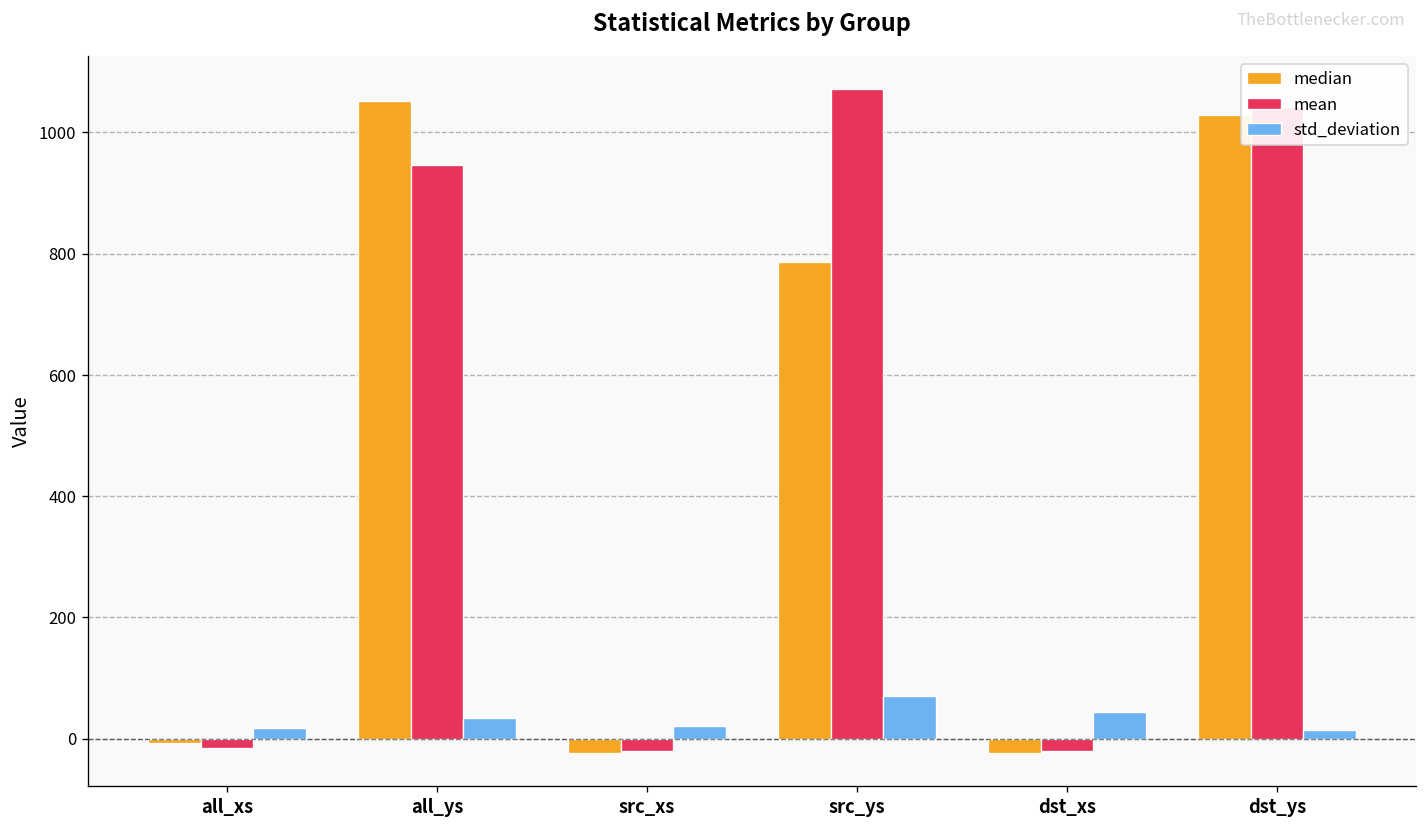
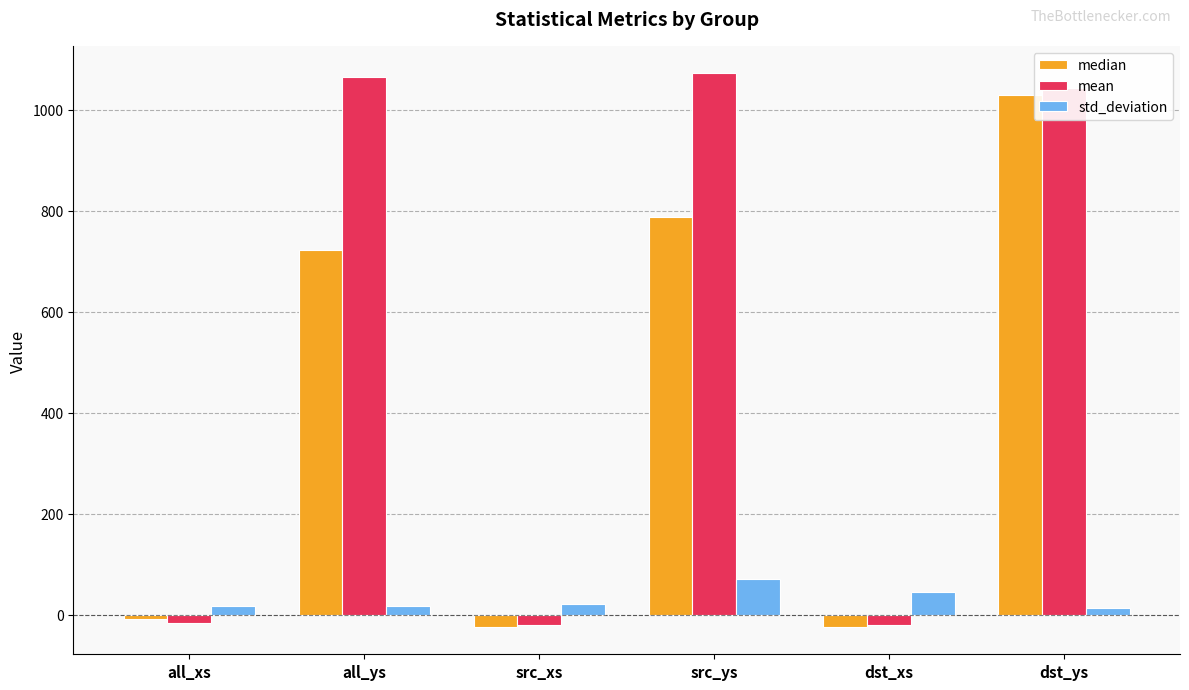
median, all_ys: 1050 -> 720
mean, all_ys: 950 -> 1070
std_deviation, all_ys: 30 -> 20
